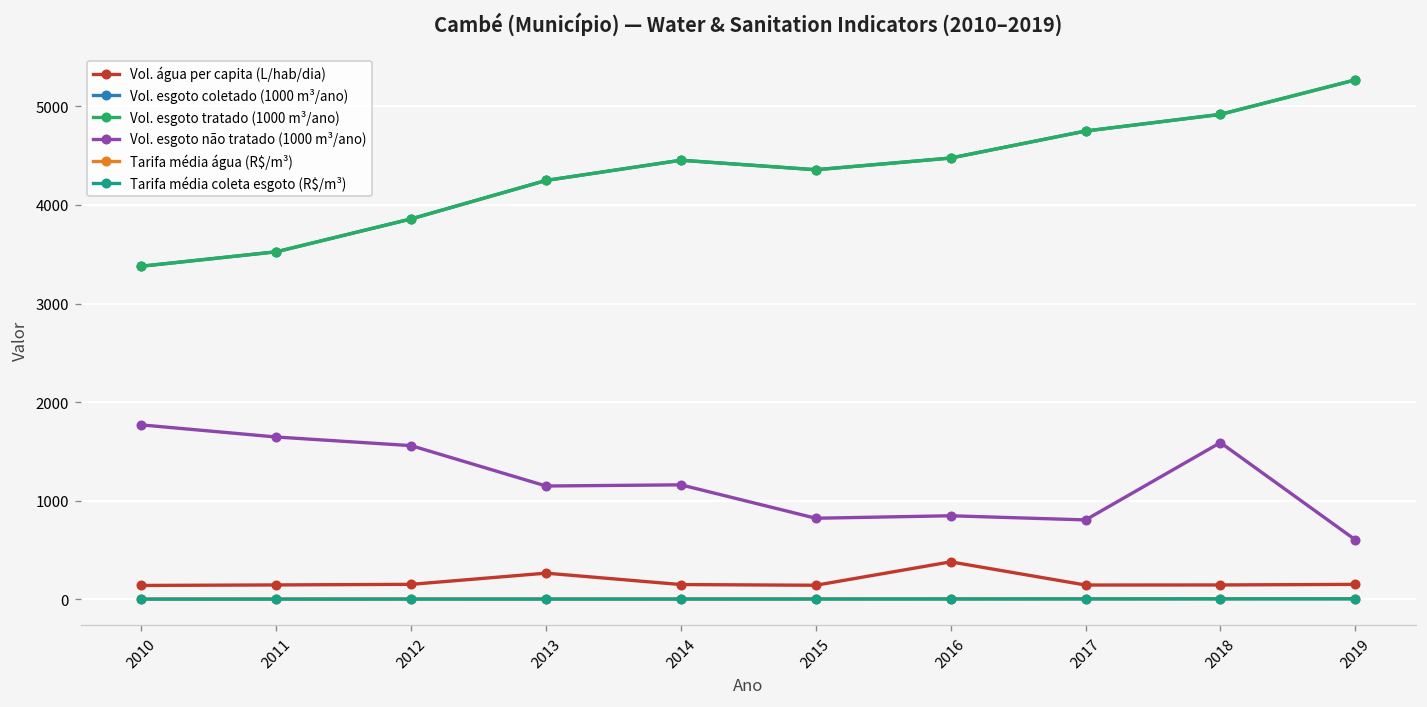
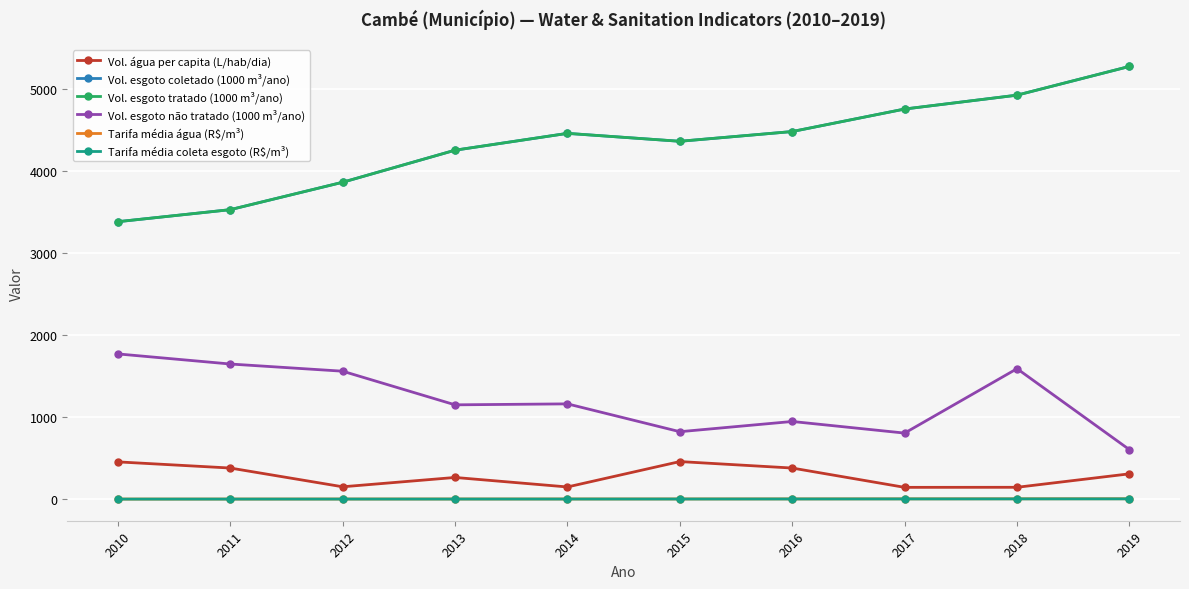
Vol. água per capita (L/hab/dia), 2010: 100 -> 500
Vol. água per capita (L/hab/dia), 2011: 100 -> 400
Vol. água per capita (L/hab/dia), 2015: 100 -> 500
Vol. esgoto não tratado (1000 m³/ano), 2016: 800 -> 900
Vol. água per capita (L/hab/dia), 2019: 200 -> 300
